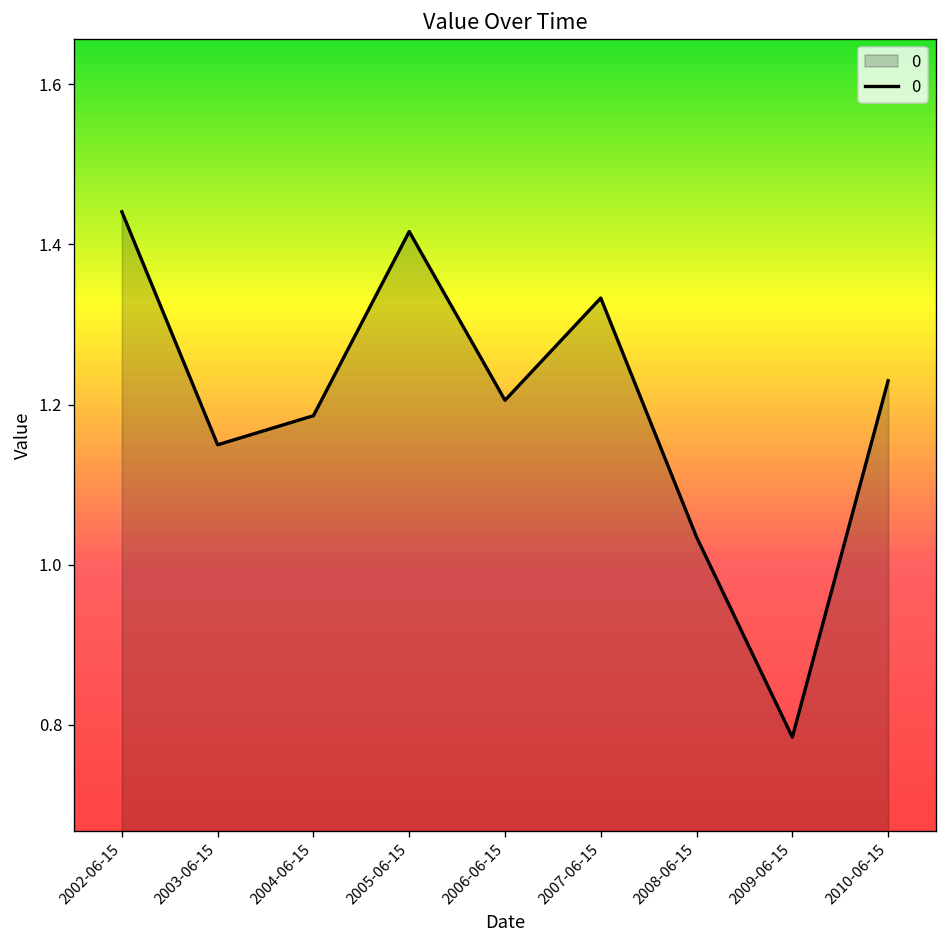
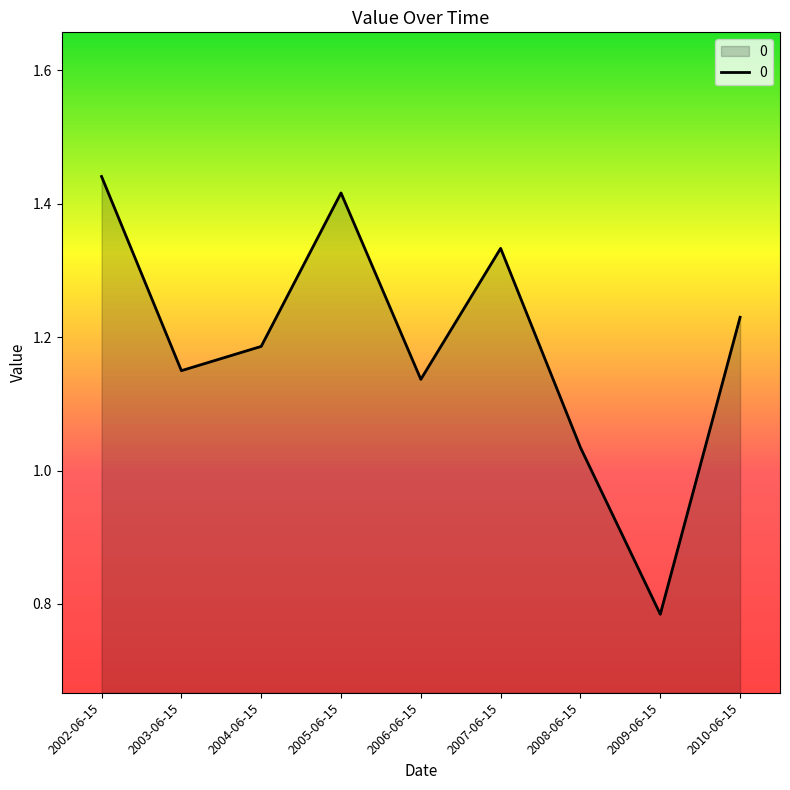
2006-06-15: 1.21 -> 1.14
